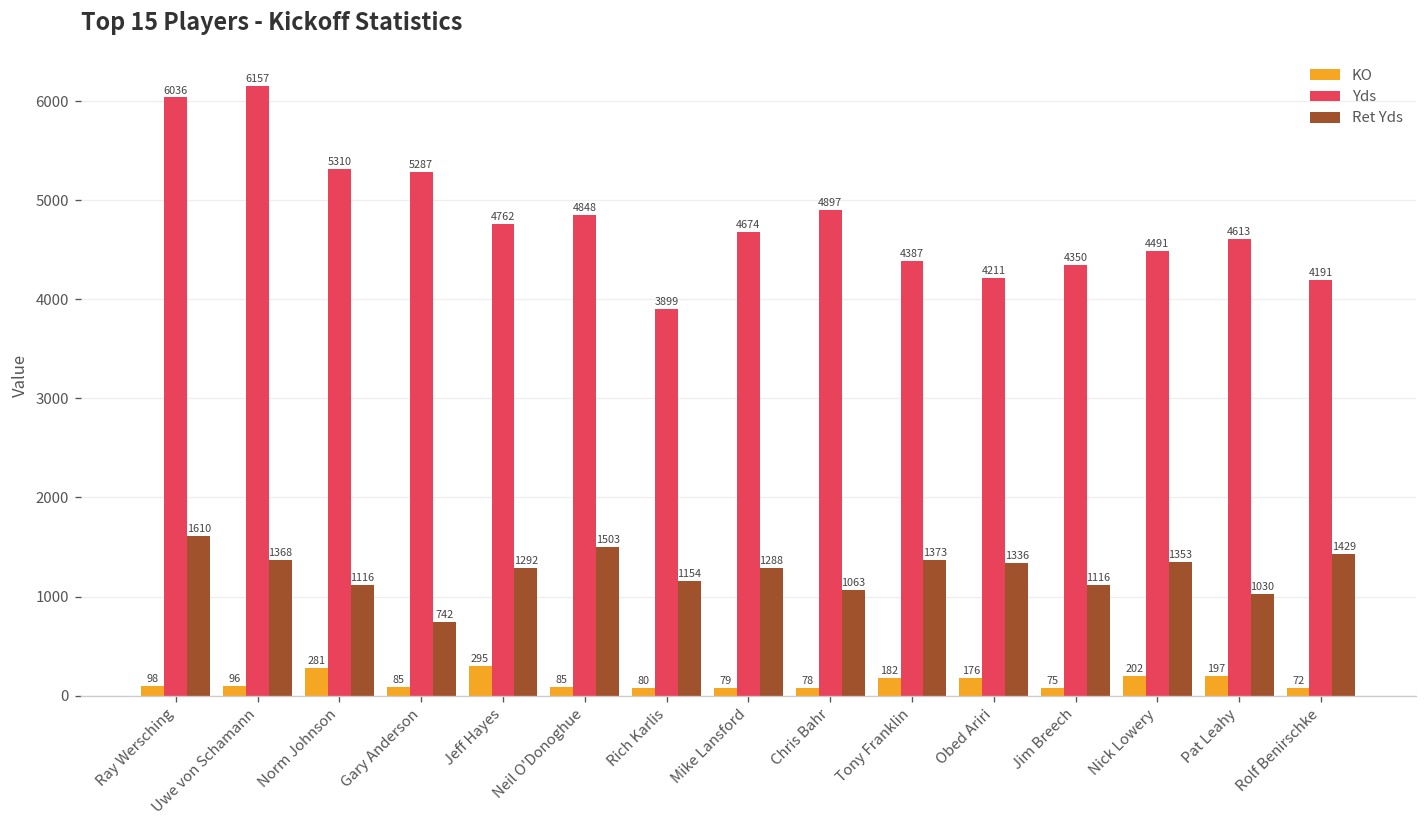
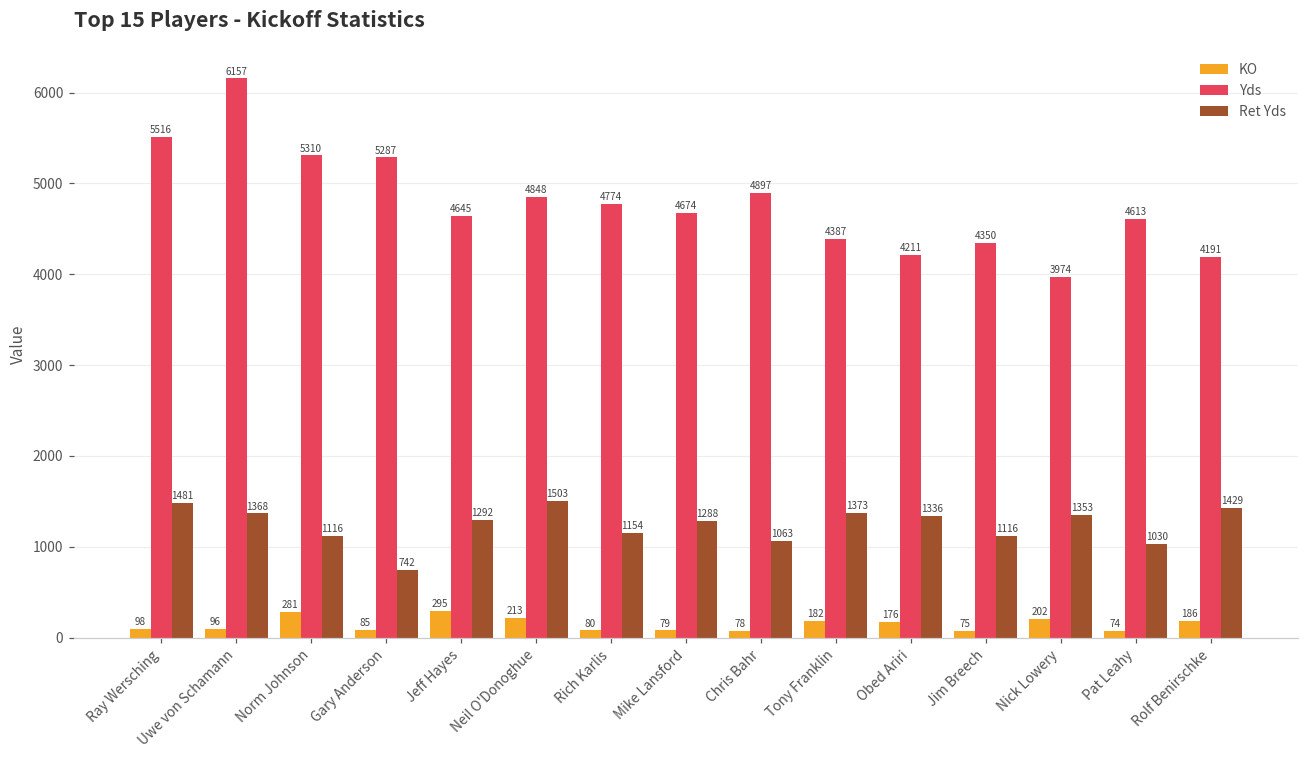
Yds, Ray Wersching: 6036 -> 5516
Ret Yds, Ray Wersching: 1610 -> 1481
Yds, Jeff Hayes: 4762 -> 4645
KO, Neil O'Donoghue: 85 -> 213
Yds, Rich Karlis: 3899 -> 4774
Yds, Nick Lowery: 4491 -> 3974
KO, Pat Leahy: 197 -> 74
KO, Rolf Benirschke: 72 -> 186
